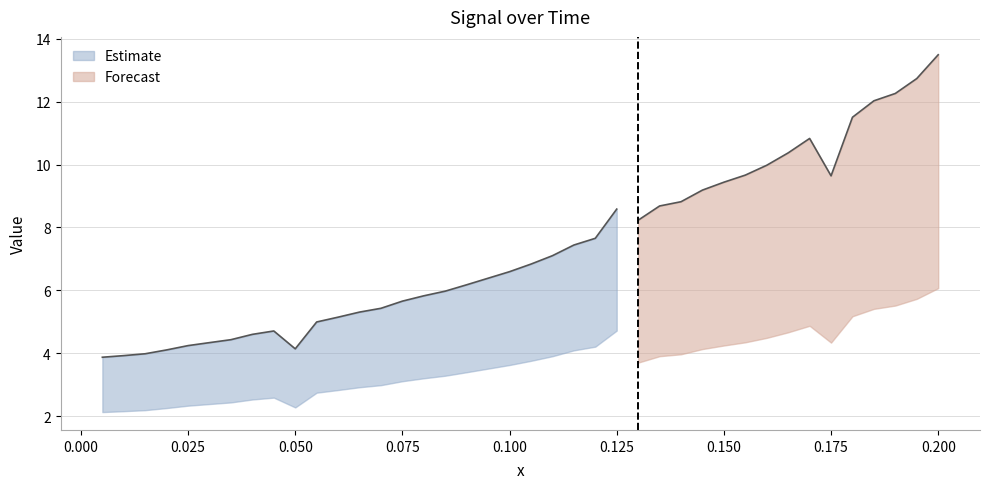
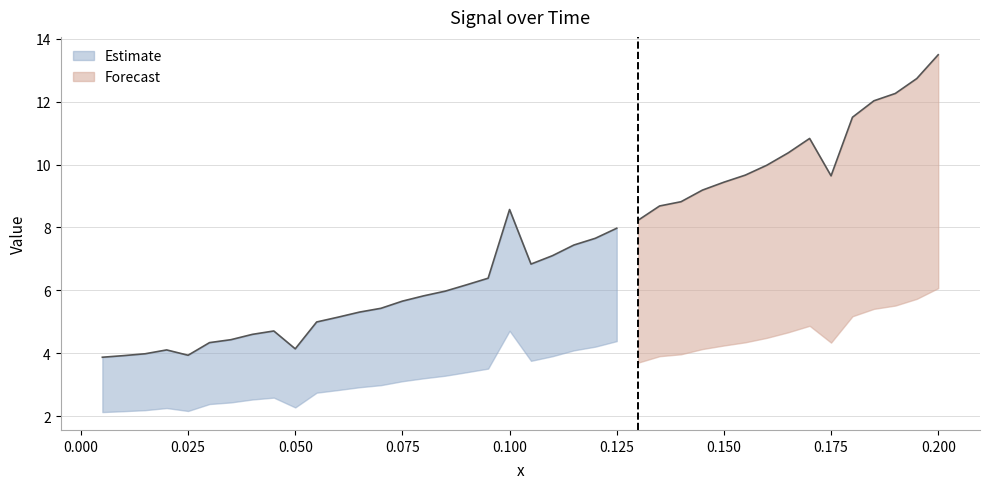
Estimate, 0.025: 4.2 -> 3.9
Estimate, 0.100: 6.6 -> 8.6
Estimate, 0.125: 8.6 -> 8.0
